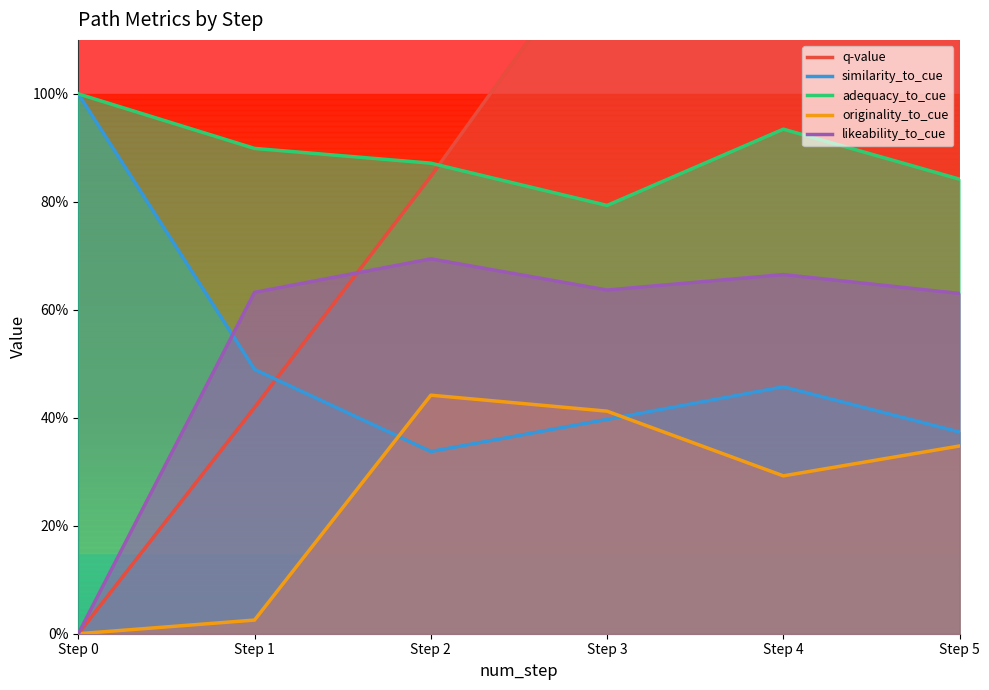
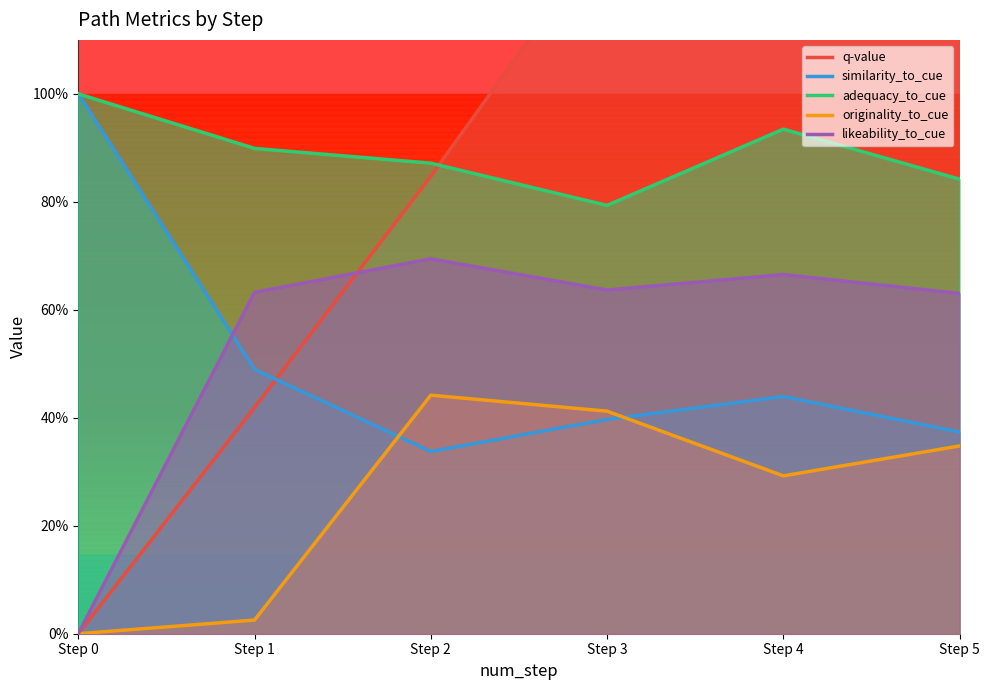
similarity_to_cue, Step 4: 46% -> 44%
